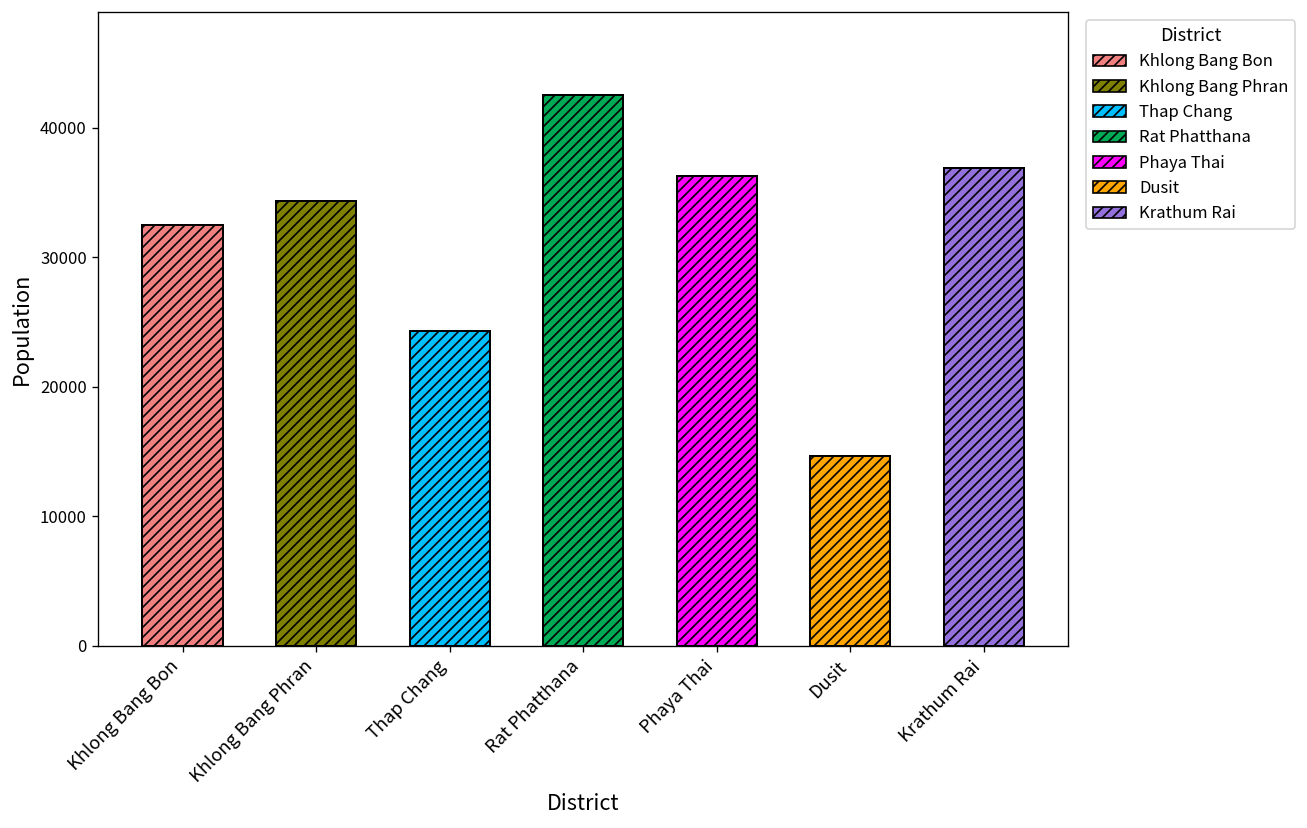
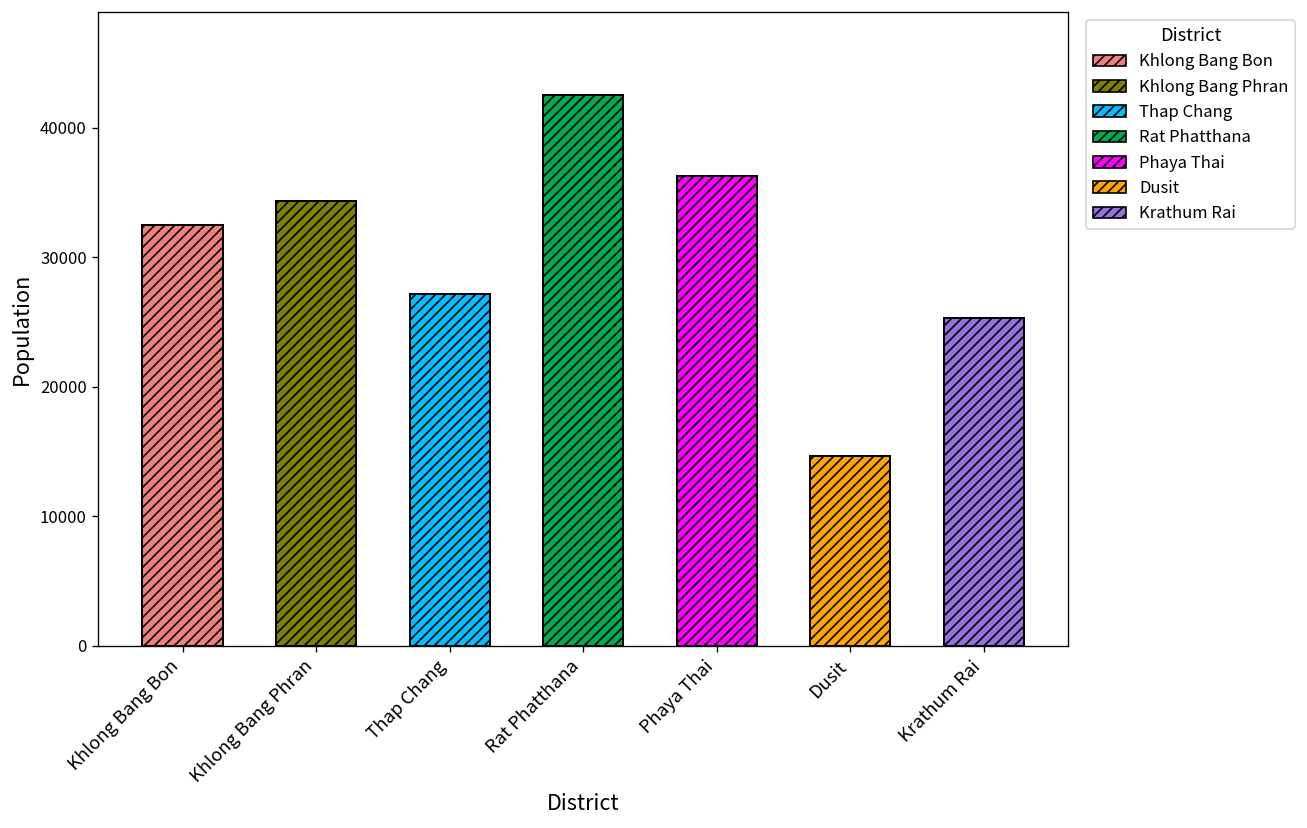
Thap Chang: 24300 -> 27100
Krathum Rai: 36900 -> 25300
